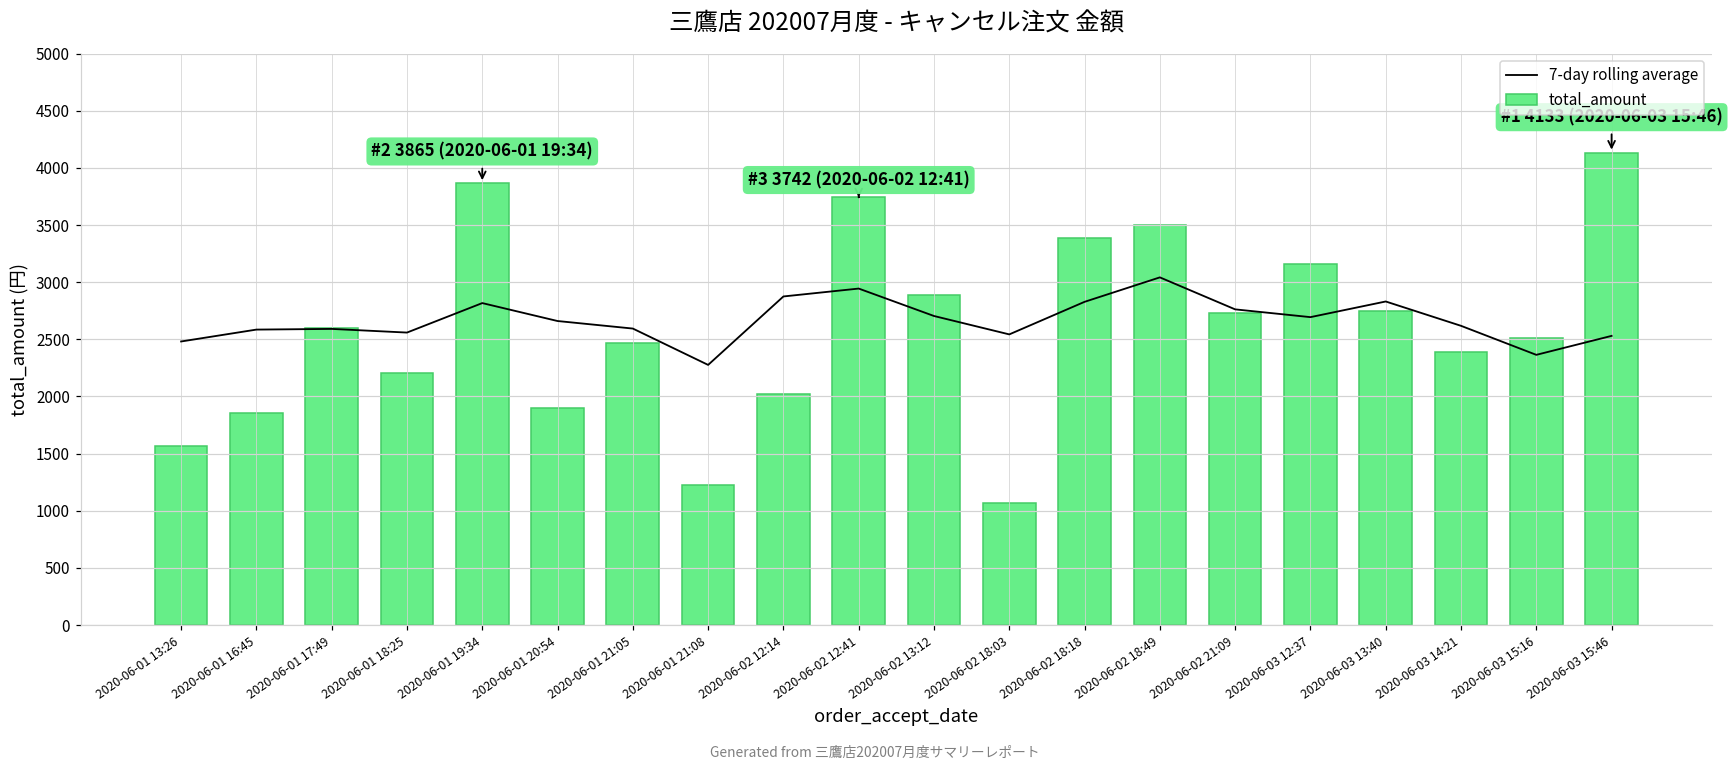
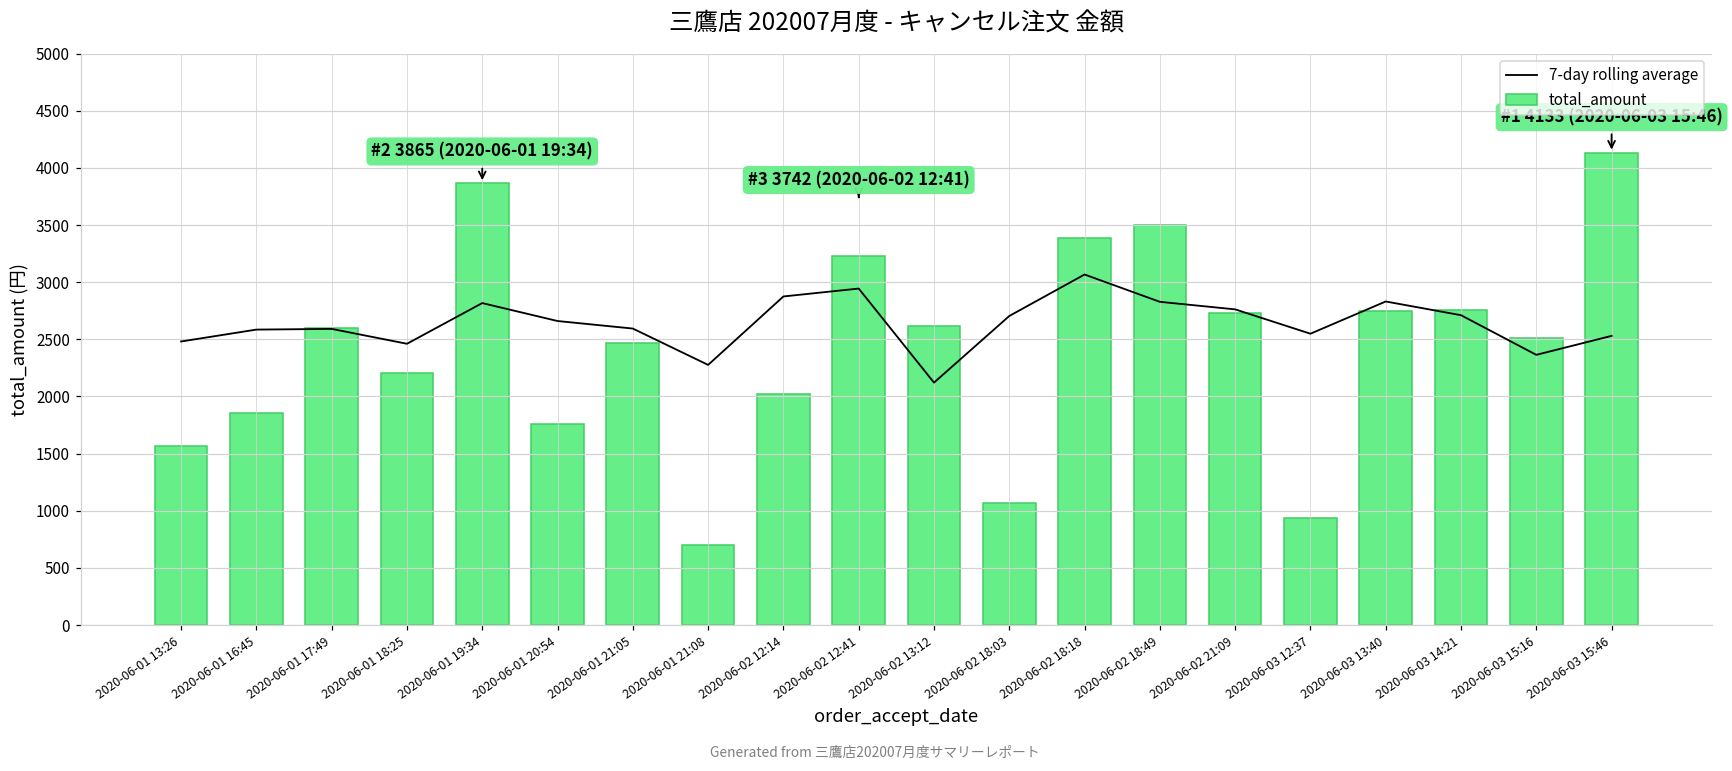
7-day rolling average, 2020-06-01 18:25: 2560 -> 2460
total_amount, 2020-06-01 20:54: 1900 -> 1760
total_amount, 2020-06-01 21:08: 1230 -> 700
total_amount, 2020-06-02 12:41: 3740 -> 3230
total_amount, 2020-06-02 13:12: 2880 -> 2620
7-day rolling average, 2020-06-02 13:12: 2700 -> 2120
7-day rolling average, 2020-06-02 18:03: 2540 -> 2700
7-day rolling average, 2020-06-02 18:18: 2830 -> 3070
7-day rolling average, 2020-06-02 18:49: 3040 -> 2830
7-day rolling average, 2020-06-03 12:37: 2690 -> 2550
total_amount, 2020-06-03 12:37: 3160 -> 940
7-day rolling average, 2020-06-03 14:21: 2620 -> 2710
total_amount, 2020-06-03 14:21: 2390 -> 2760
